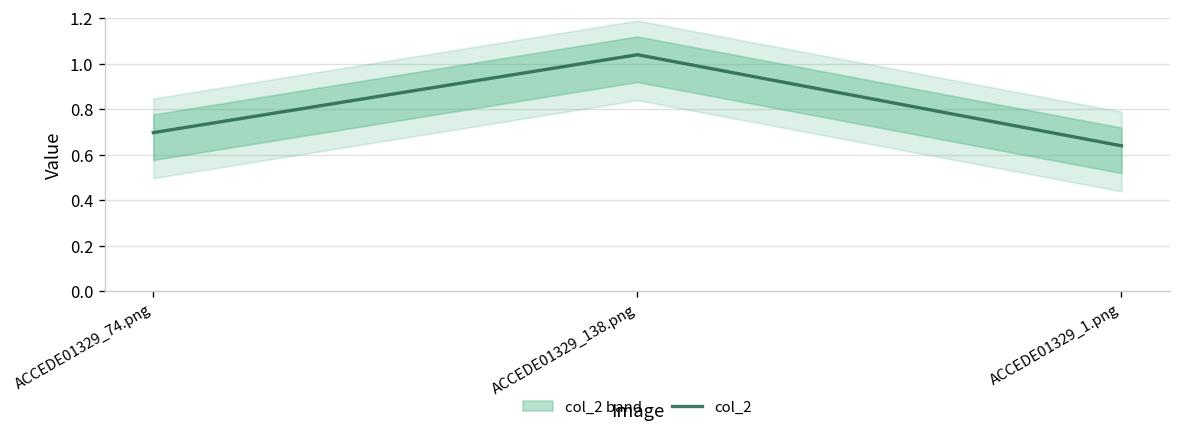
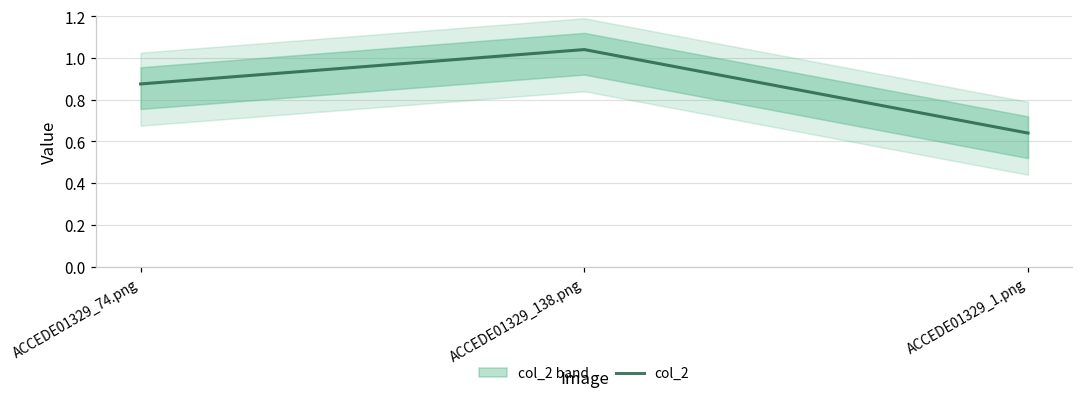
col_2, ACCEDE01329_74.png: 0.70 -> 0.88
